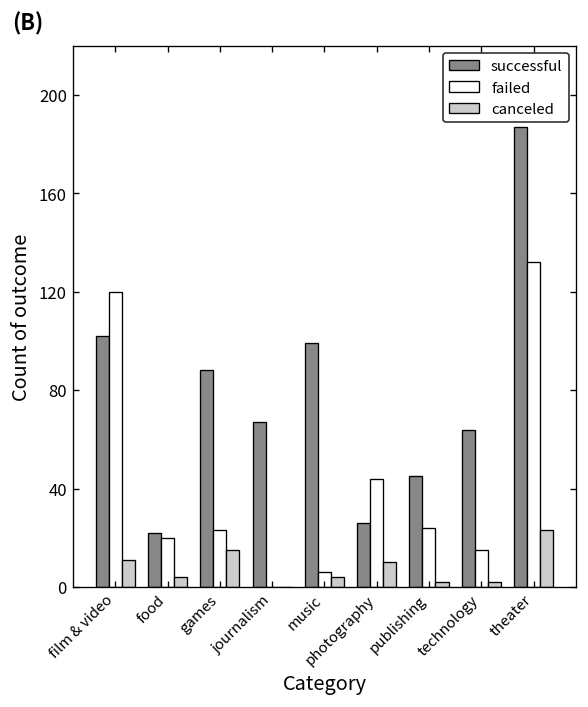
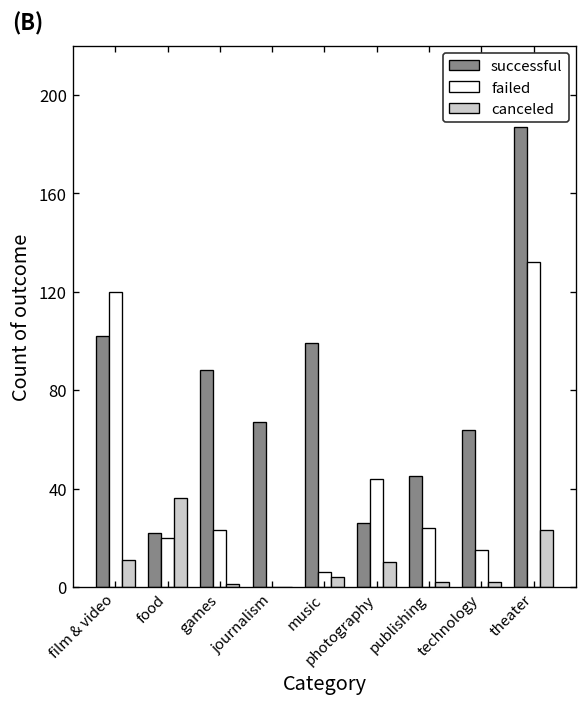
canceled, food: 4 -> 36
canceled, games: 15 -> 1
